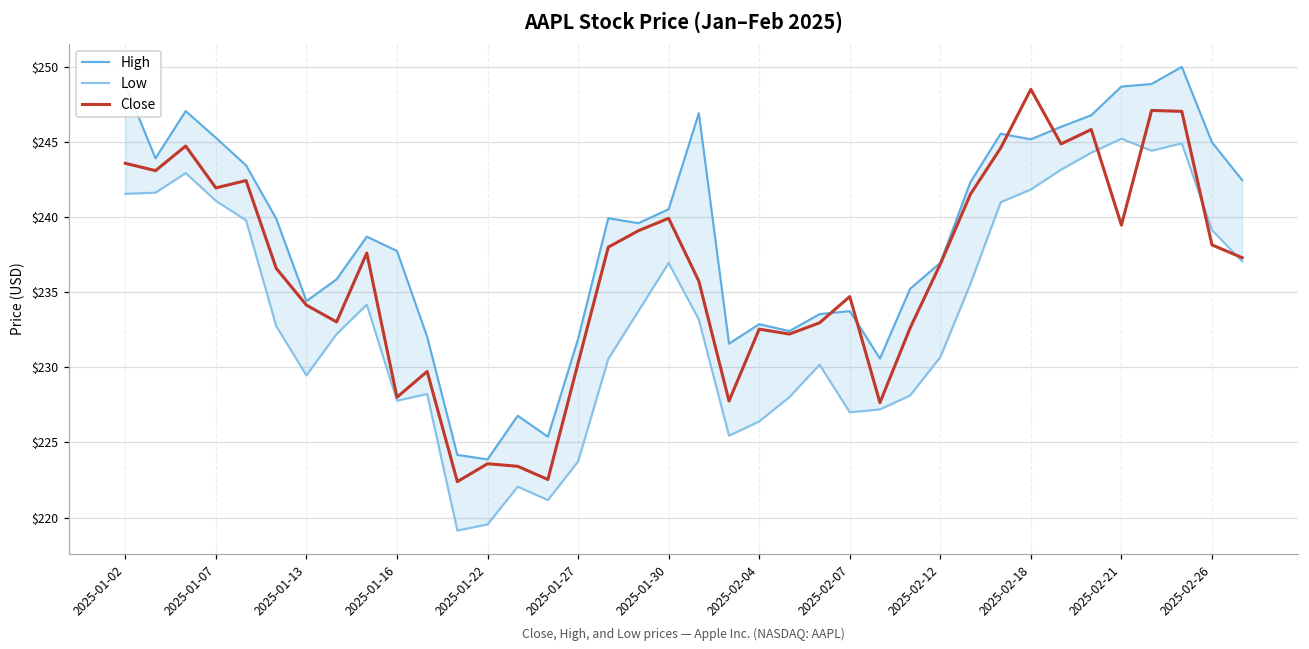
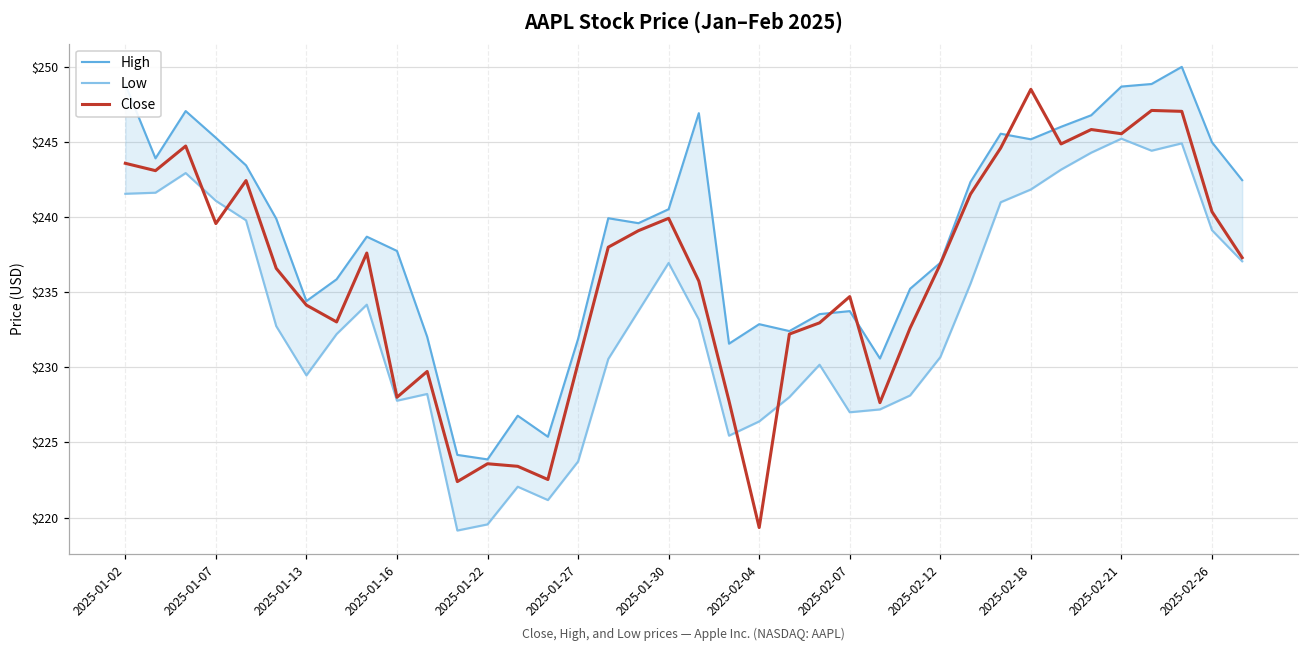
Close, 2025-01-07: $241.9 -> $239.6
Close, 2025-02-04: $232.5 -> $219.3
Close, 2025-02-21: $239.5 -> $245.6
Close, 2025-02-26: $238.2 -> $240.4
